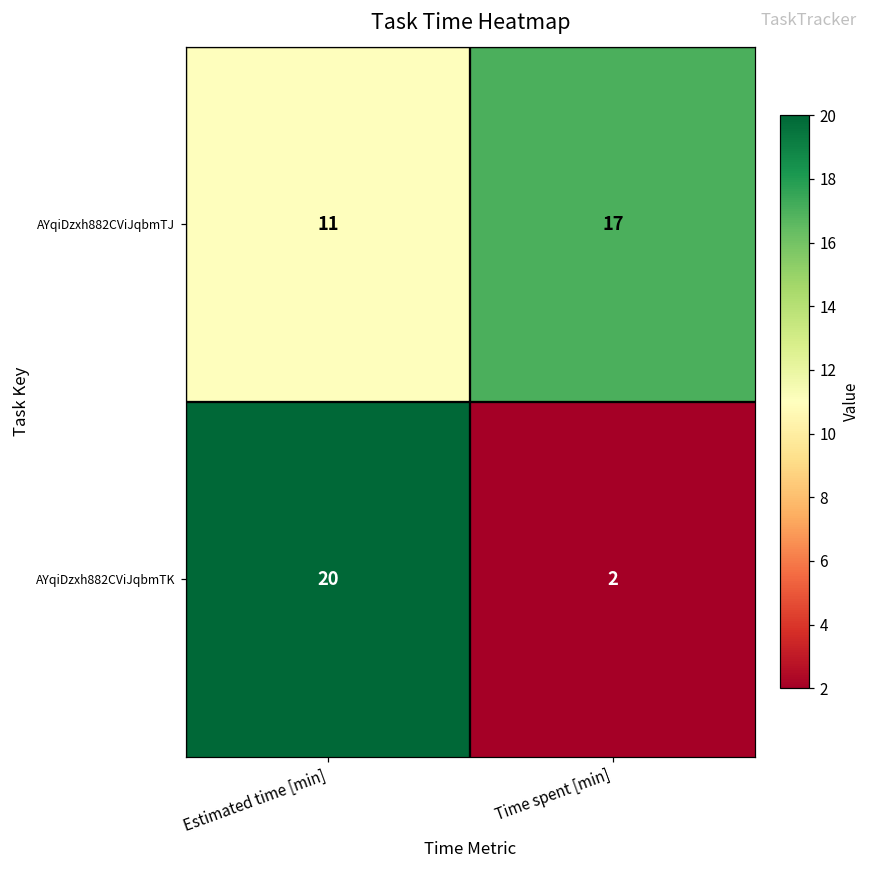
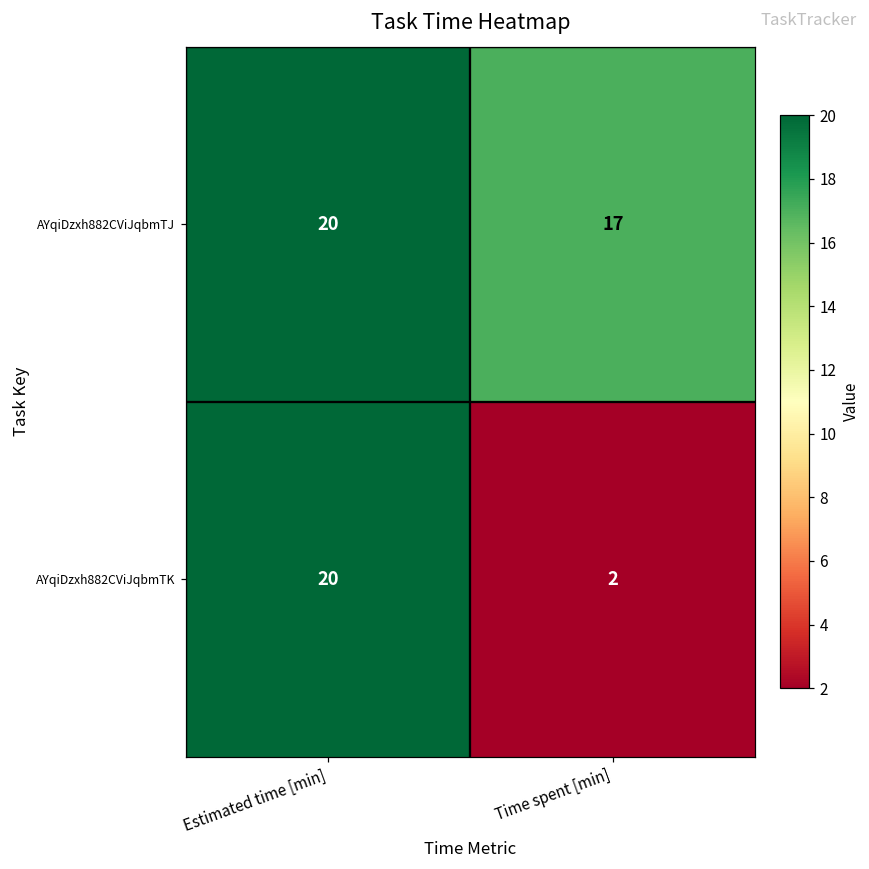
AYqiDzxh882CViJqbmTJ, Estimated time [min]: 11 -> 20
